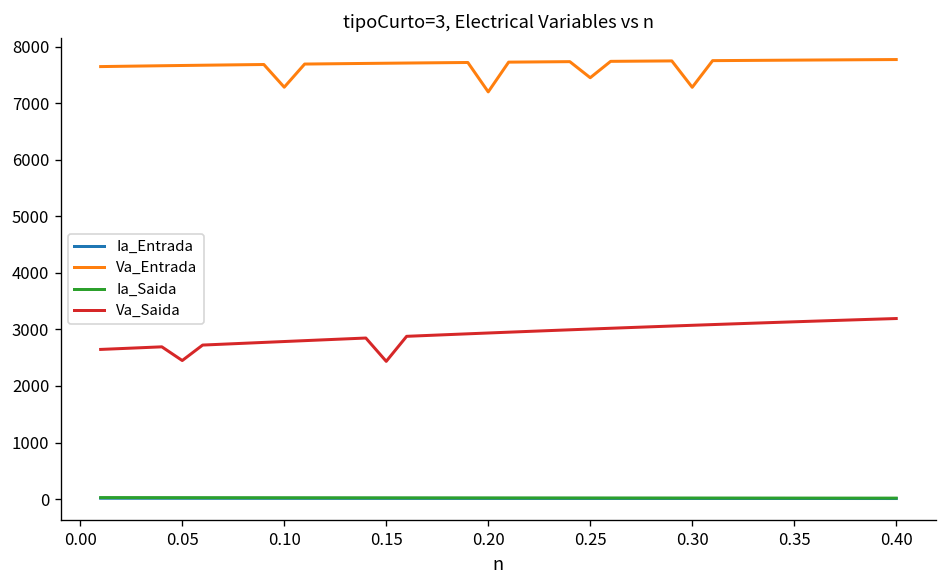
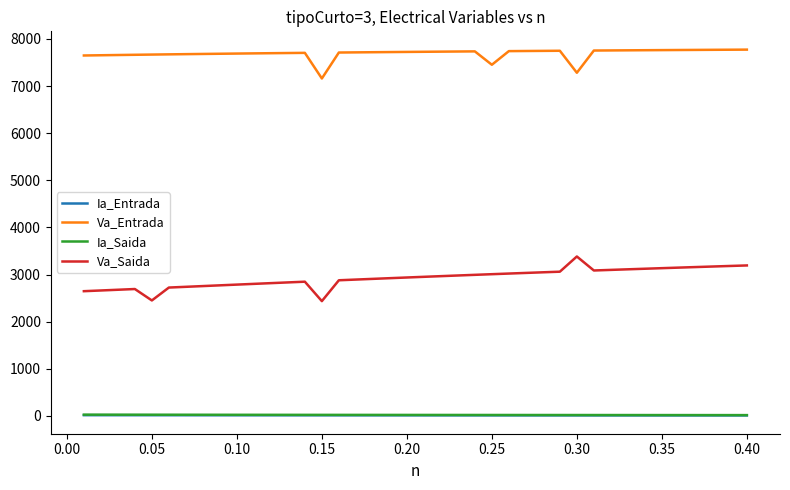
Va_Entrada, 0.10: 7300 -> 7700
Va_Entrada, 0.15: 7700 -> 7200
Va_Entrada, 0.20: 7200 -> 7700
Va_Saida, 0.30: 3100 -> 3400
